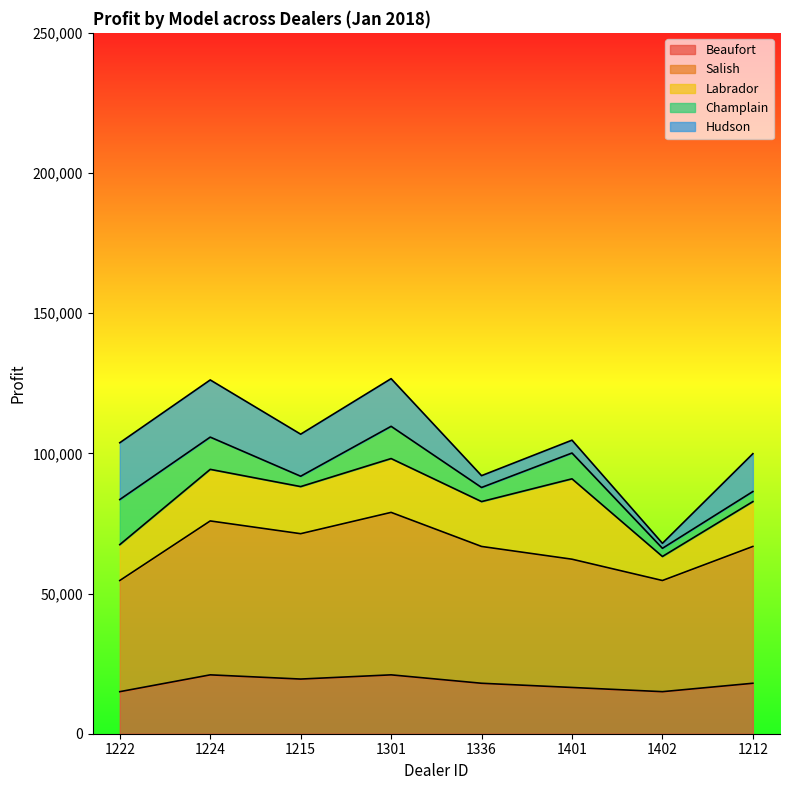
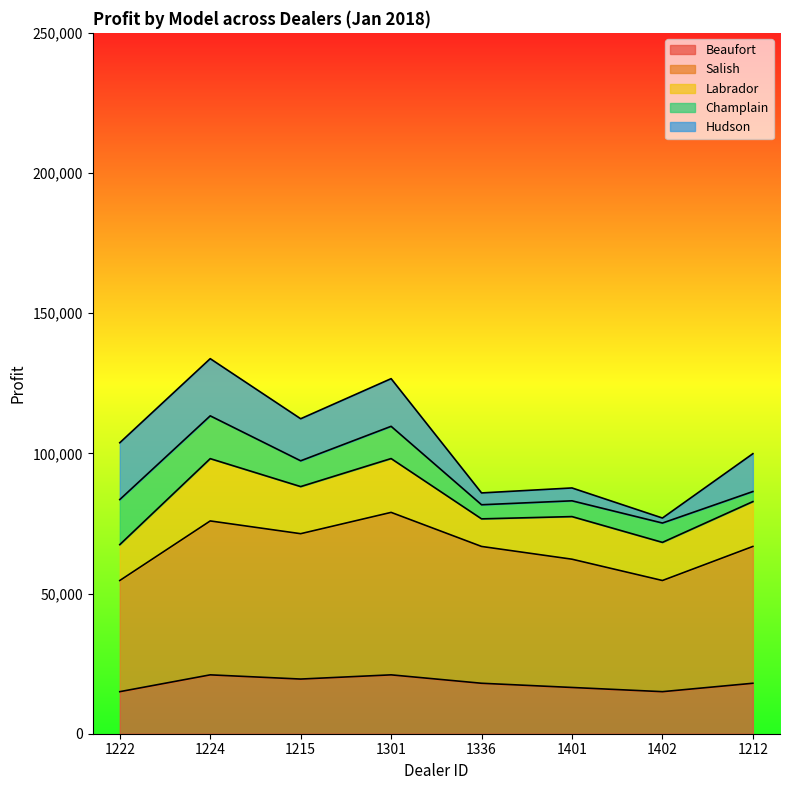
Labrador, 1224: 18,000 -> 22,000
Champlain, 1224: 12,000 -> 15,000
Champlain, 1215: 4,000 -> 9,000
Labrador, 1336: 16,000 -> 10,000
Labrador, 1401: 29,000 -> 15,000
Champlain, 1401: 9,000 -> 6,000
Labrador, 1402: 9,000 -> 14,000
Champlain, 1402: 3,000 -> 7,000
